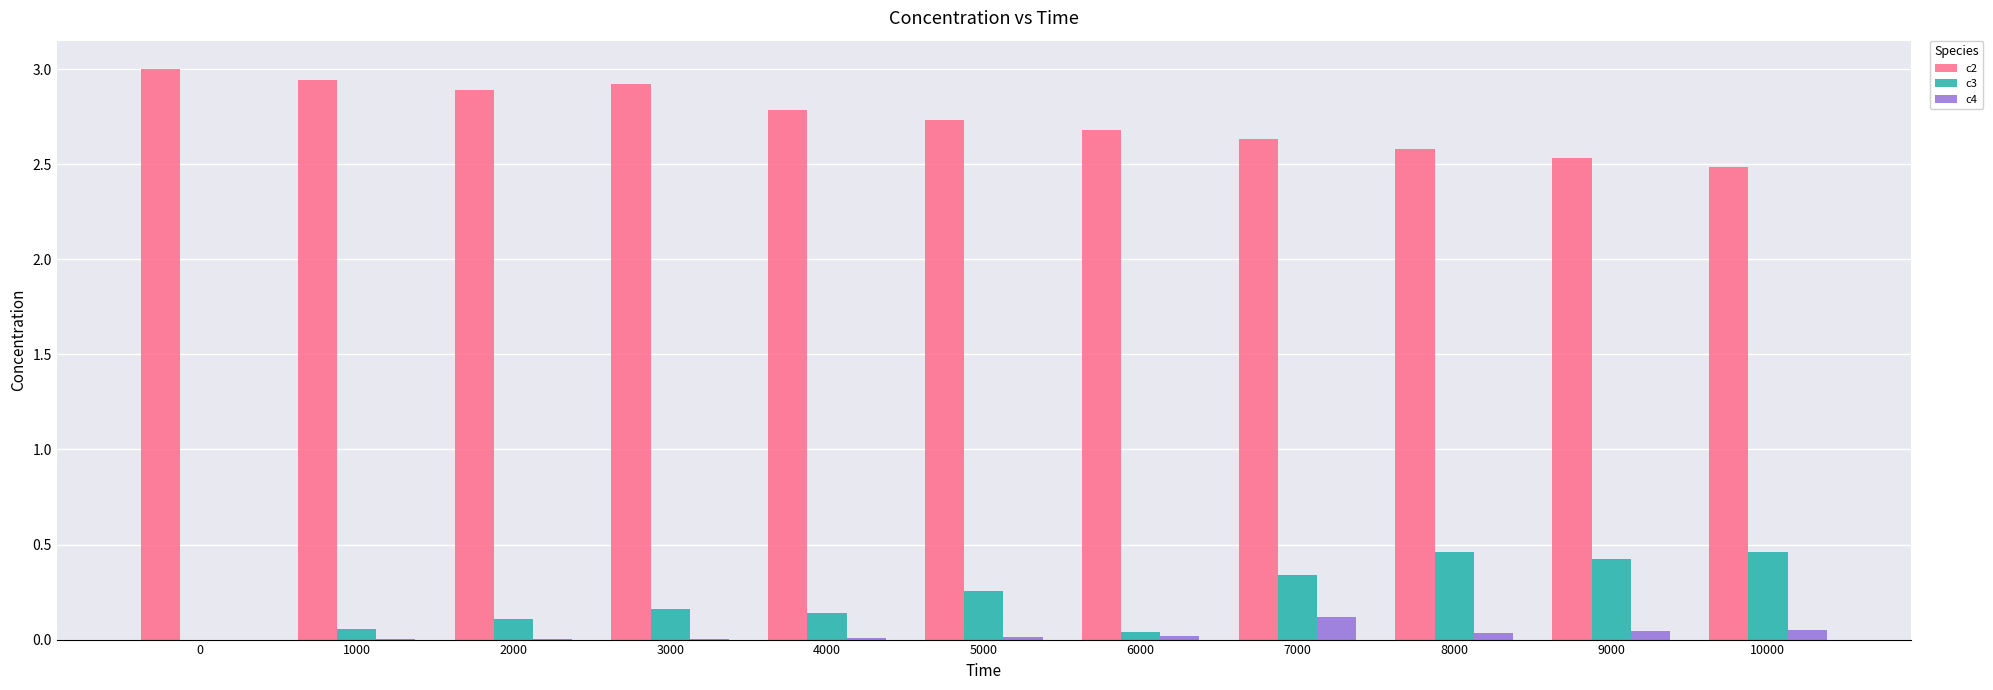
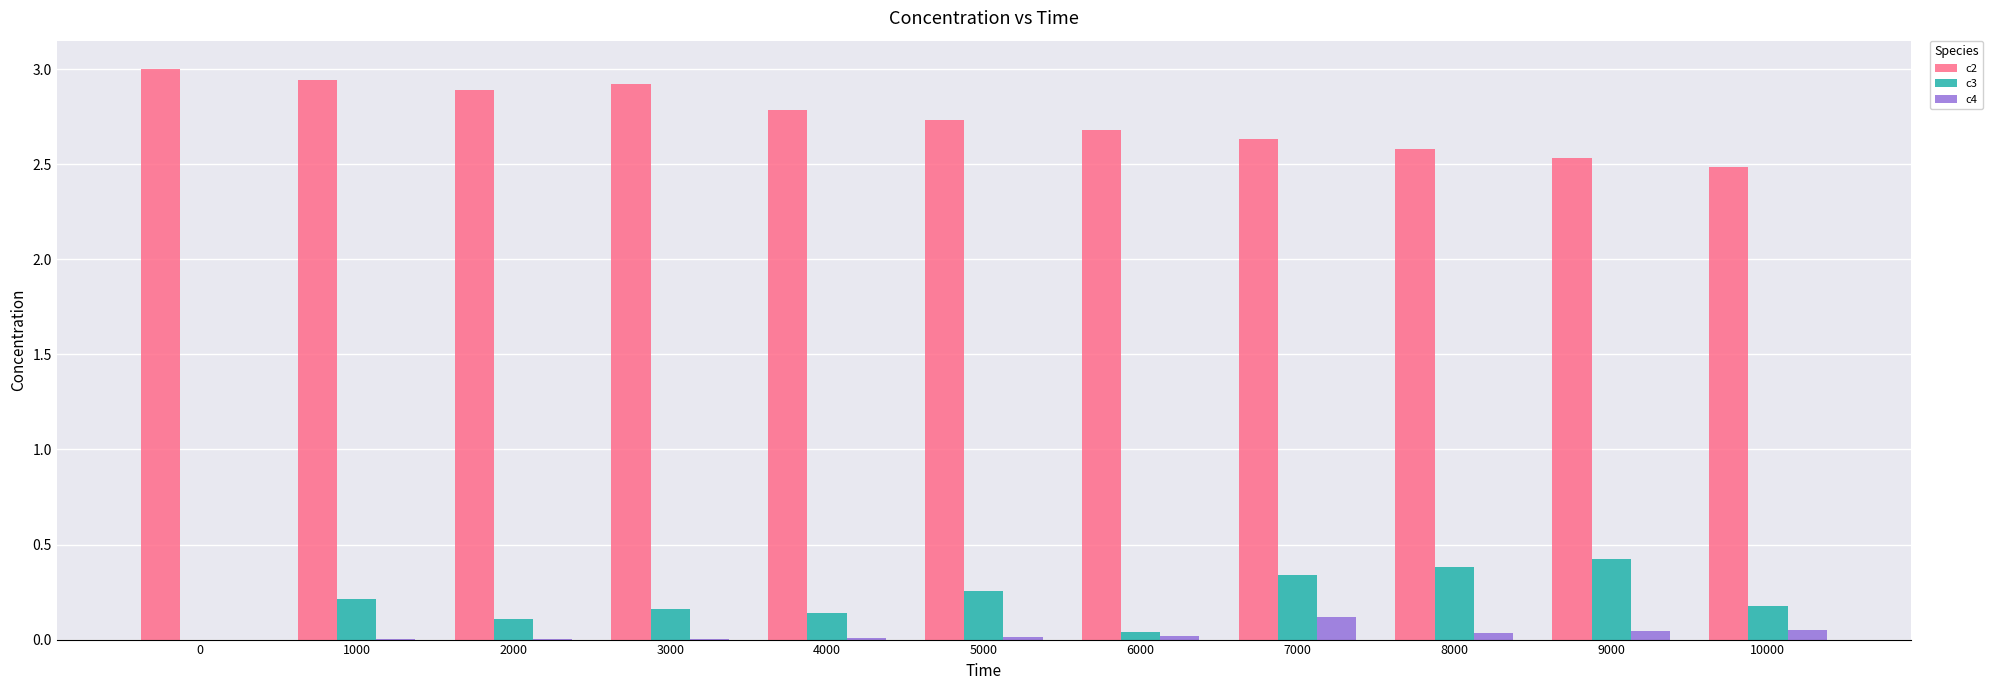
c3, 1000: 0.06 -> 0.21
c3, 8000: 0.46 -> 0.38
c3, 10000: 0.46 -> 0.18
